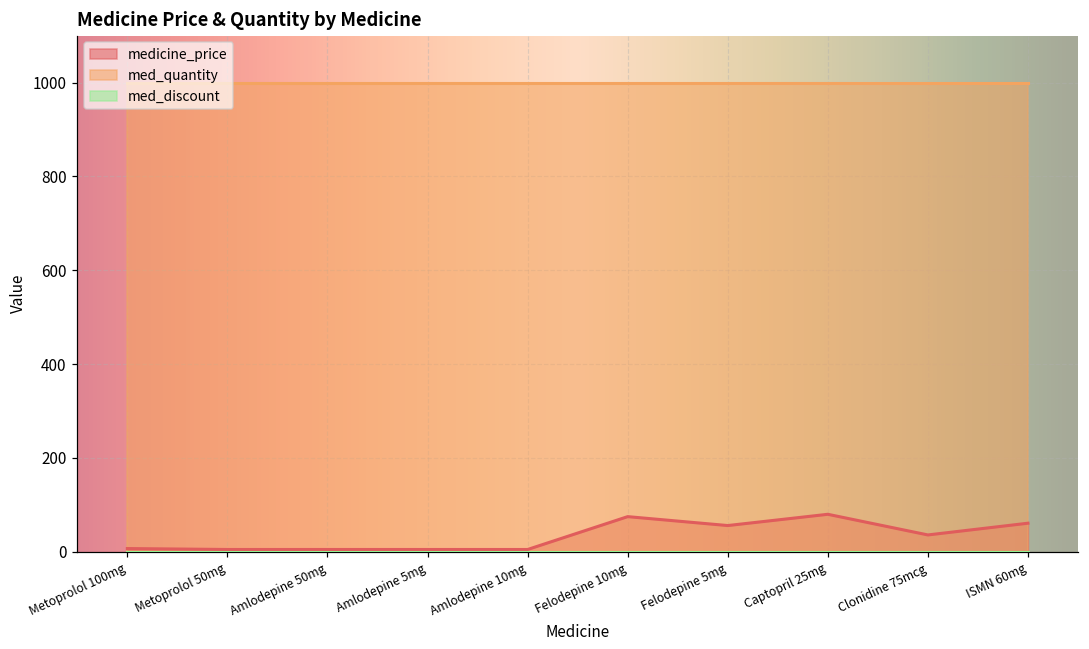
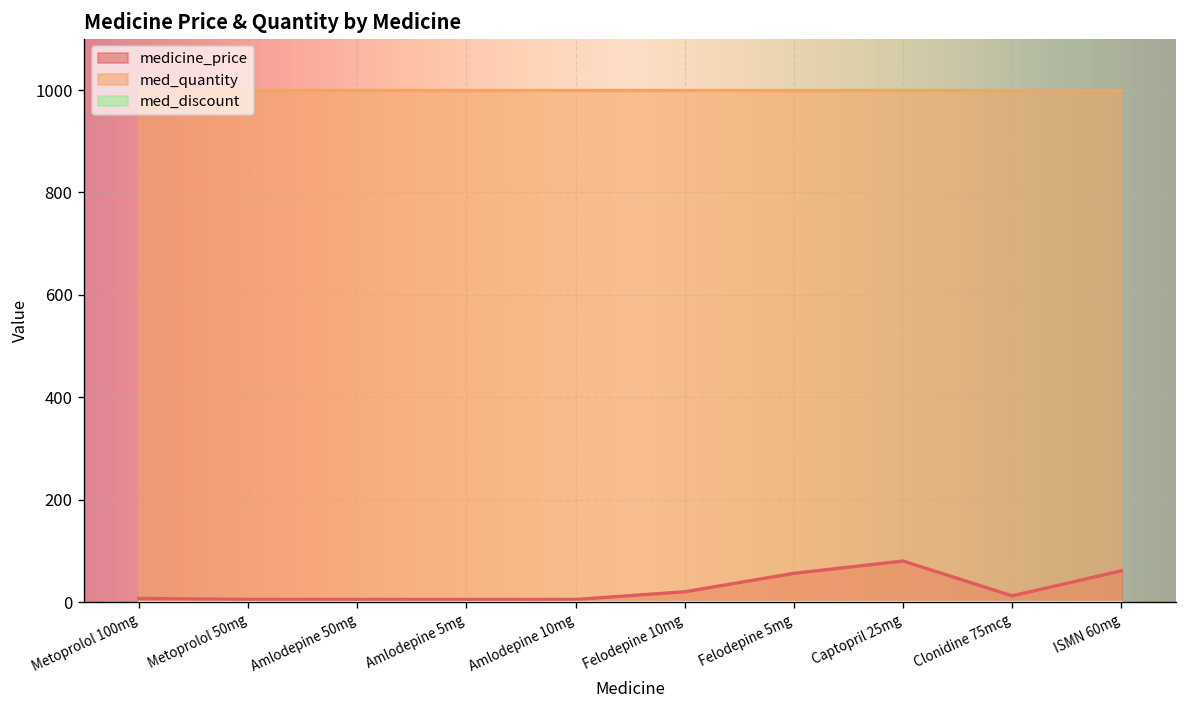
medicine_price, Felodepine 10mg: 80 -> 20
medicine_price, Clonidine 75mcg: 40 -> 10
